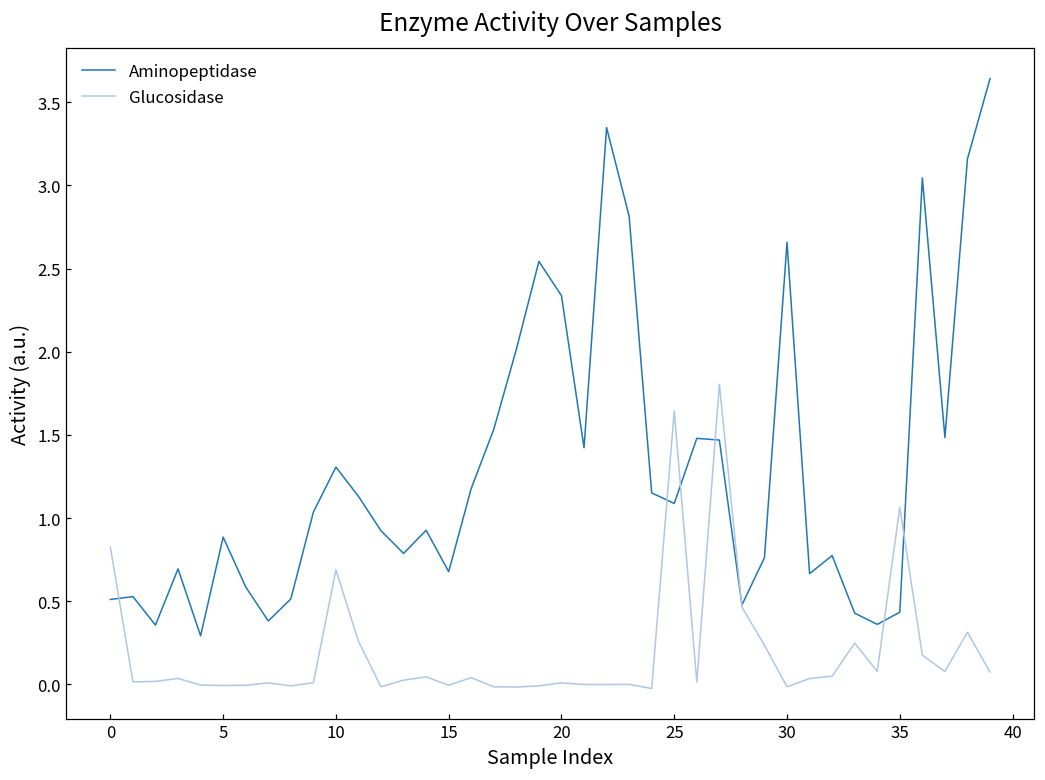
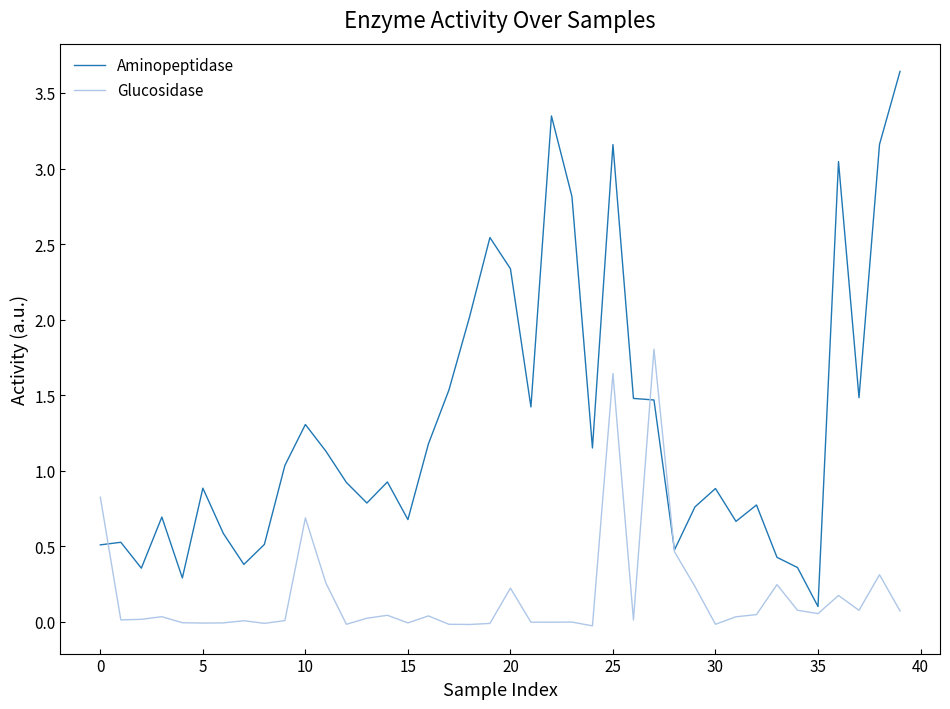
Glucosidase, 20: 0.01 -> 0.22
Aminopeptidase, 25: 1.09 -> 3.16
Aminopeptidase, 30: 2.66 -> 0.88
Aminopeptidase, 35: 0.43 -> 0.10
Glucosidase, 35: 1.06 -> 0.06
